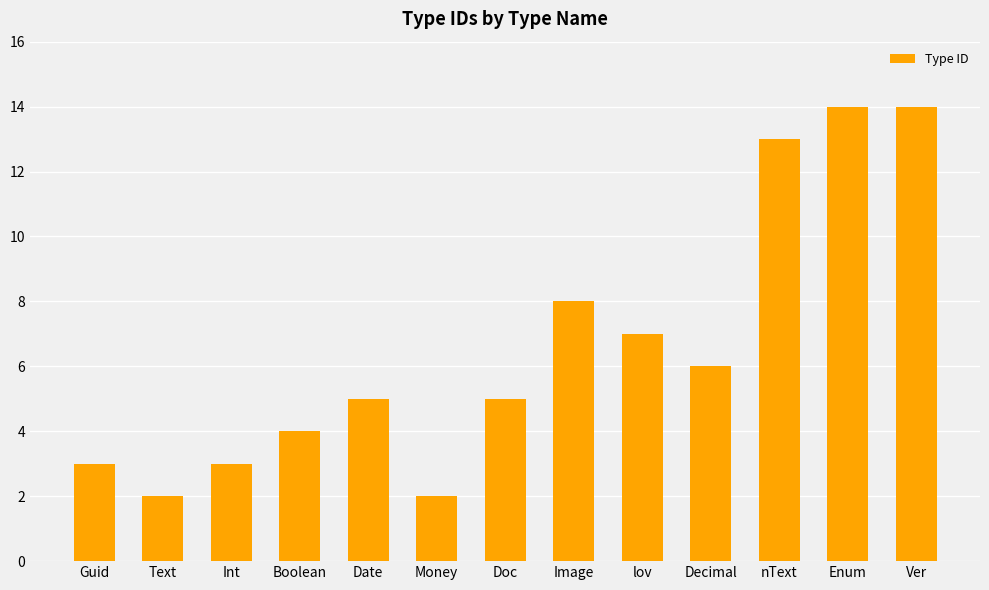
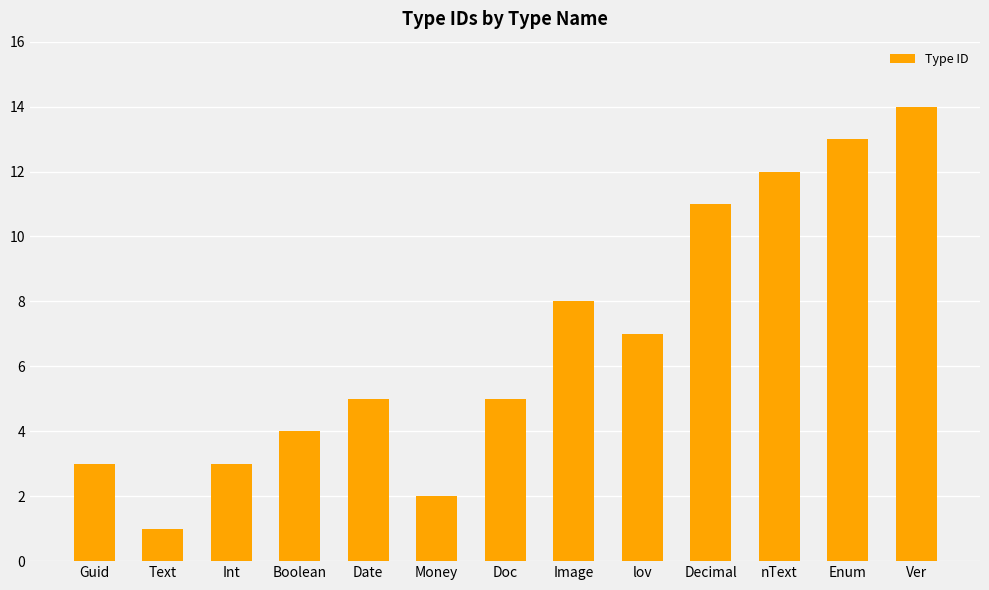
Text: 2 -> 1
Decimal: 6 -> 11
nText: 13 -> 12
Enum: 14 -> 13
